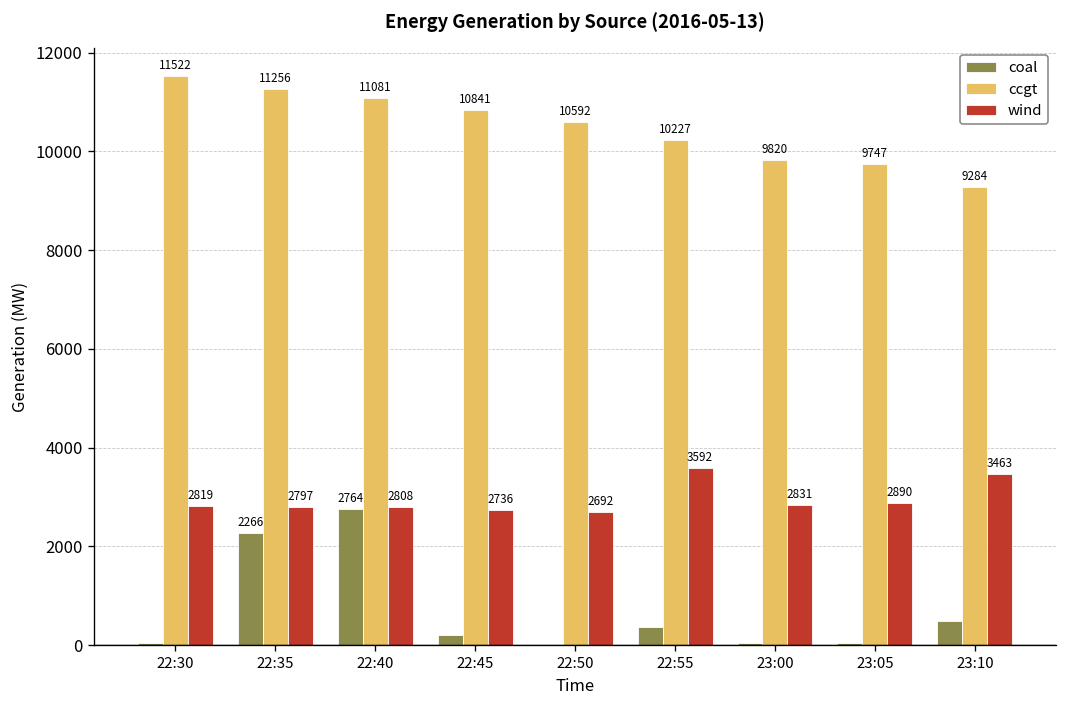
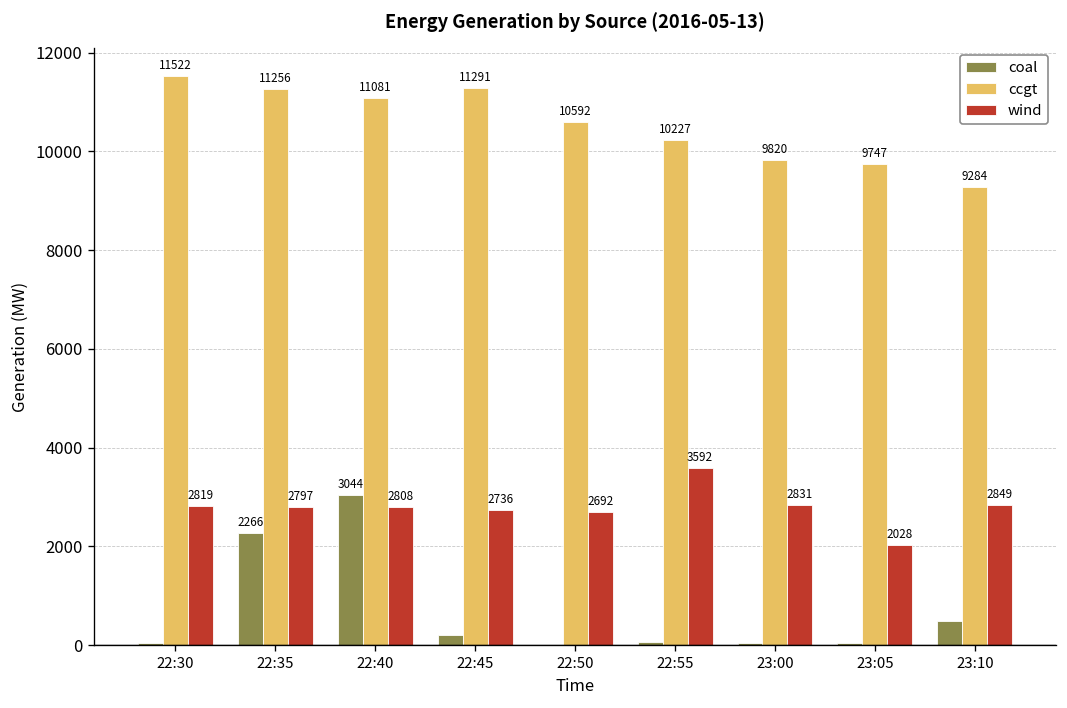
coal, 22:40: 2764 -> 3044
ccgt, 22:45: 10841 -> 11291
coal, 22:55: 400 -> 100
wind, 23:05: 2890 -> 2028
wind, 23:10: 3463 -> 2849
